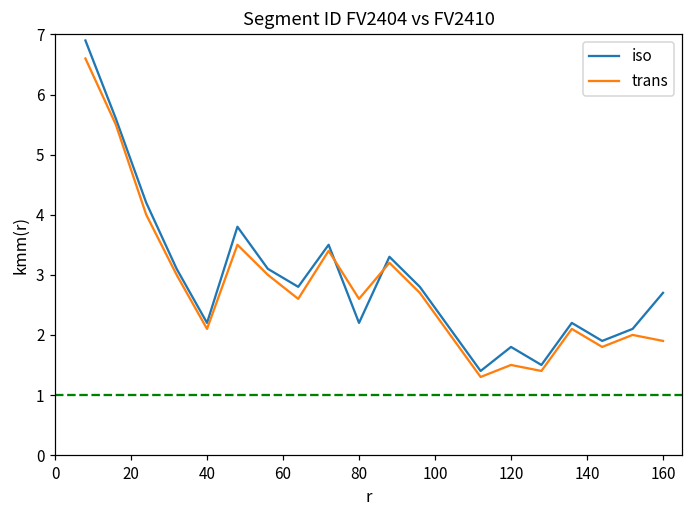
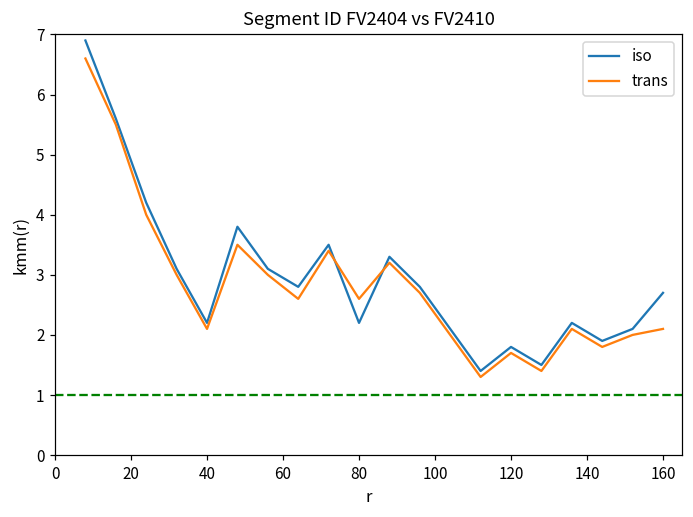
trans, 120: 1.5 -> 1.7
trans, 160: 1.9 -> 2.1
